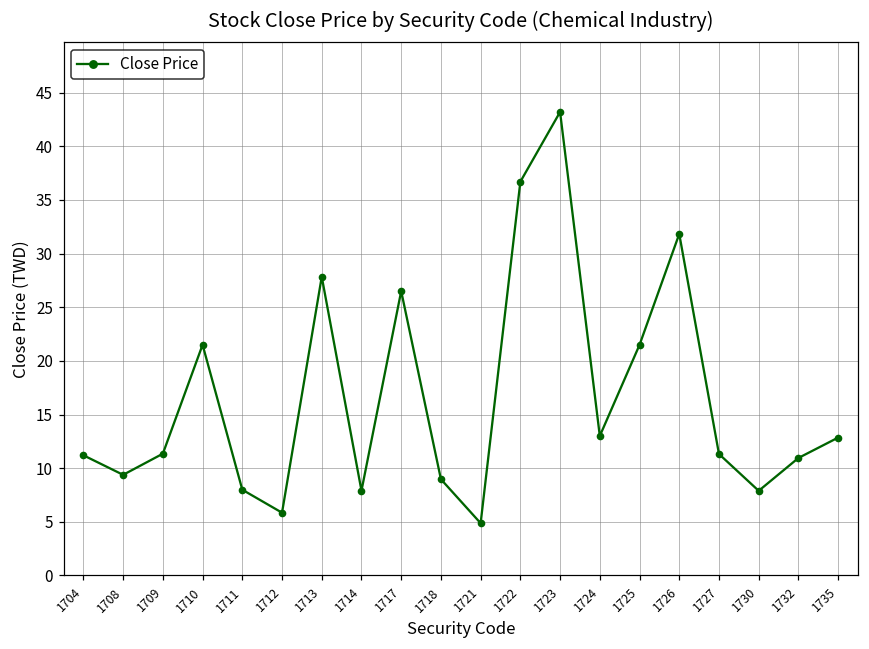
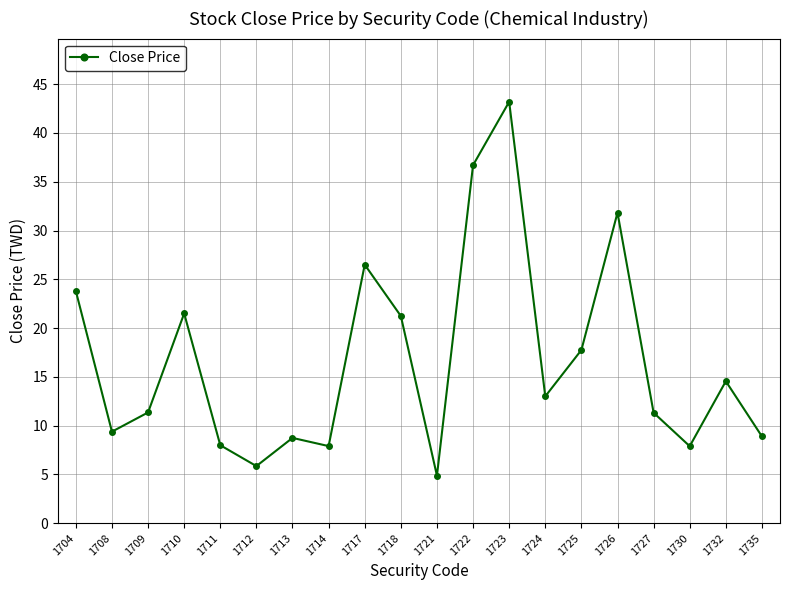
1704: 11 -> 24
1713: 28 -> 9
1718: 9 -> 21
1725: 21 -> 18
1732: 11 -> 15
1735: 13 -> 9
